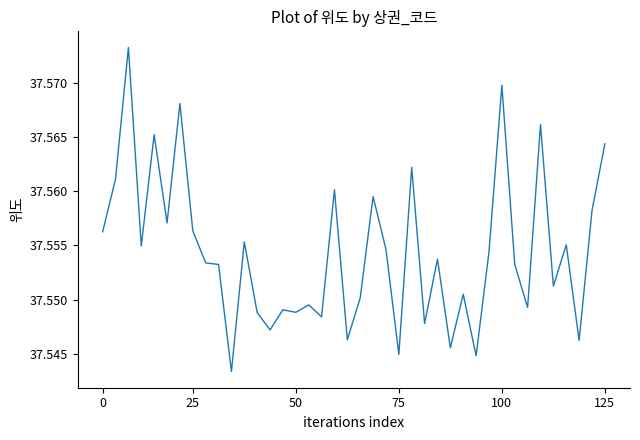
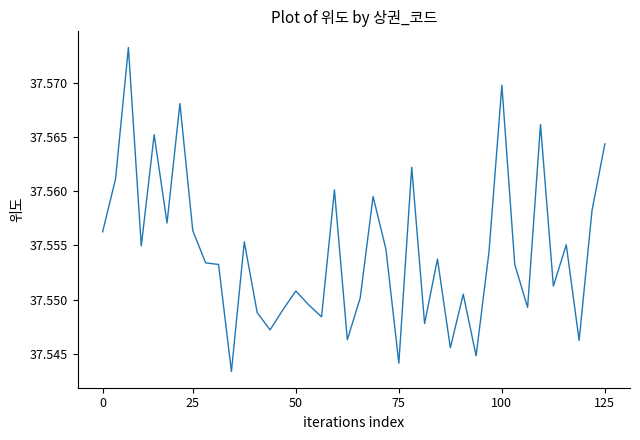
50: 37.5488 -> 37.5508
75: 37.5449 -> 37.5441
